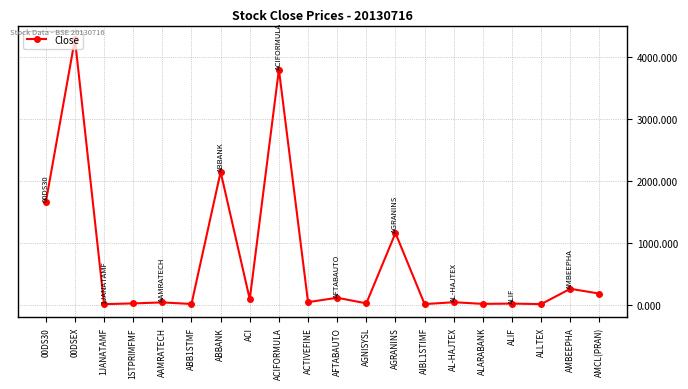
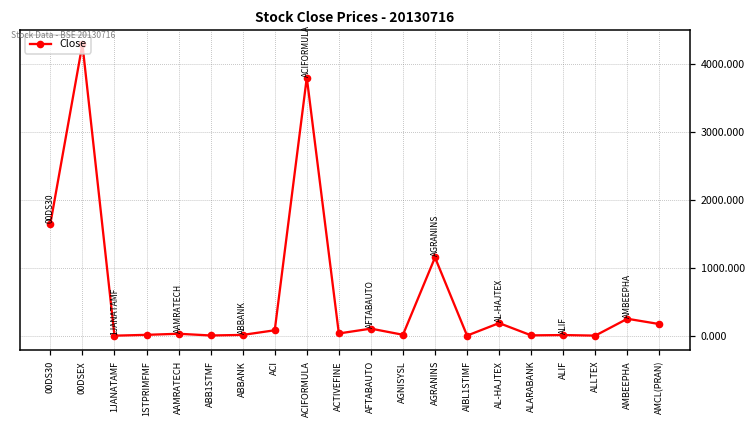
ABBANK: 2100 -> 0
AL-HAJTEX: 0 -> 200
